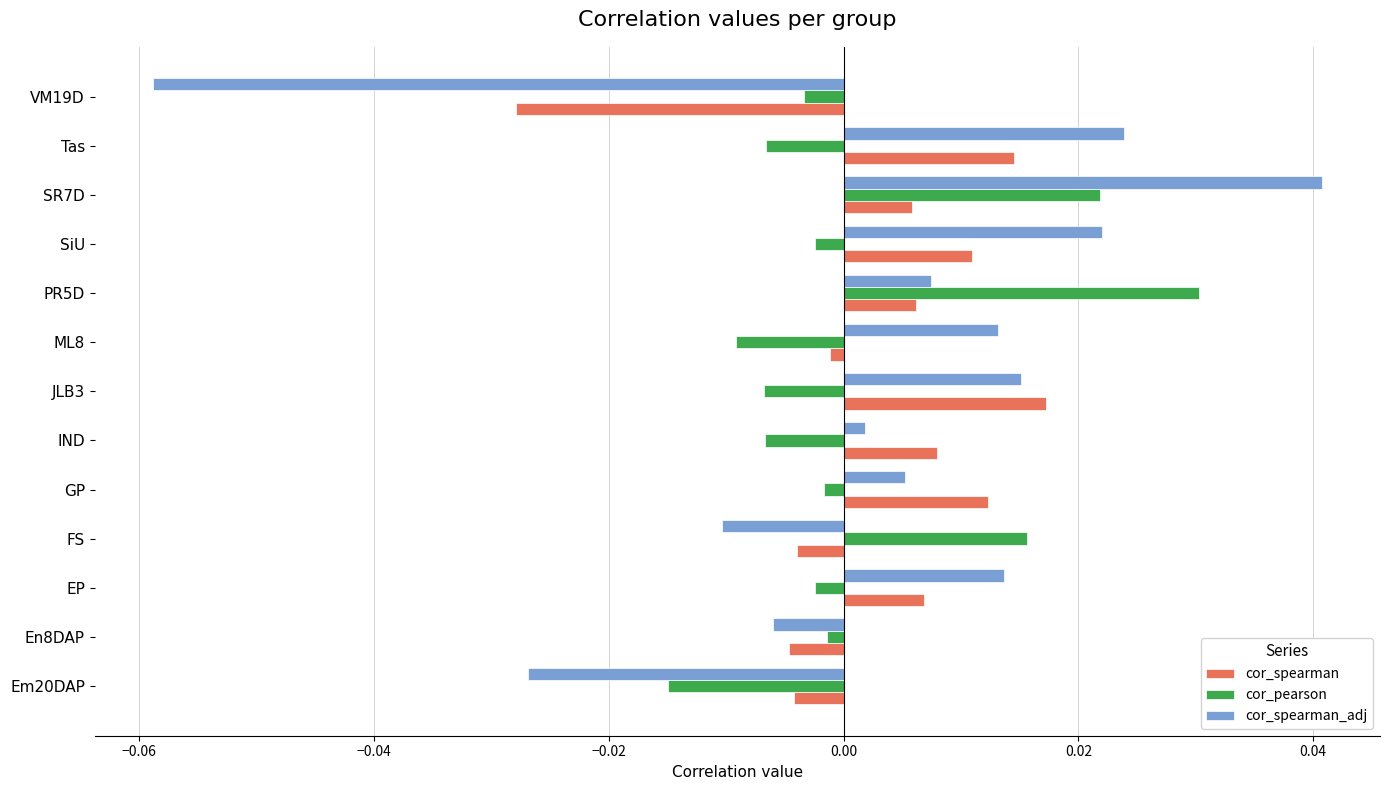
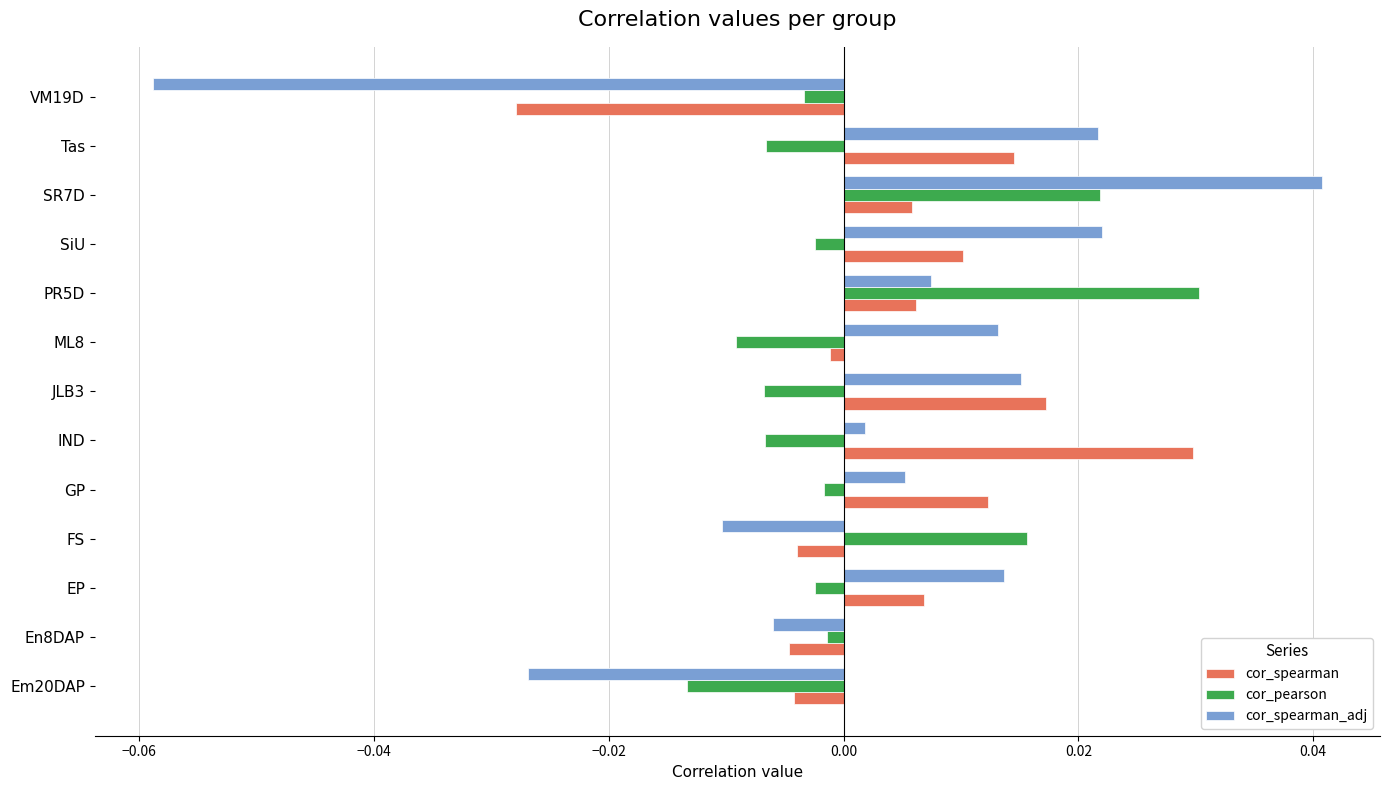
cor_spearman_adj, Tas: 0.0239 -> 0.0217
cor_spearman, SiU: 0.0109 -> 0.0102
cor_spearman, IND: 0.0079 -> 0.0298
cor_pearson, Em20DAP: -0.0150 -> -0.0134
